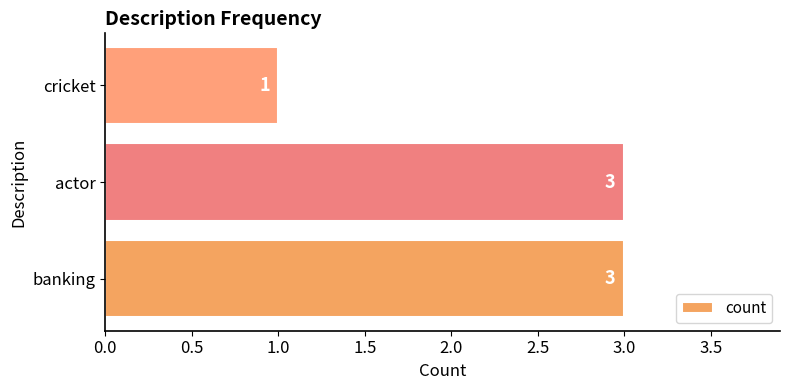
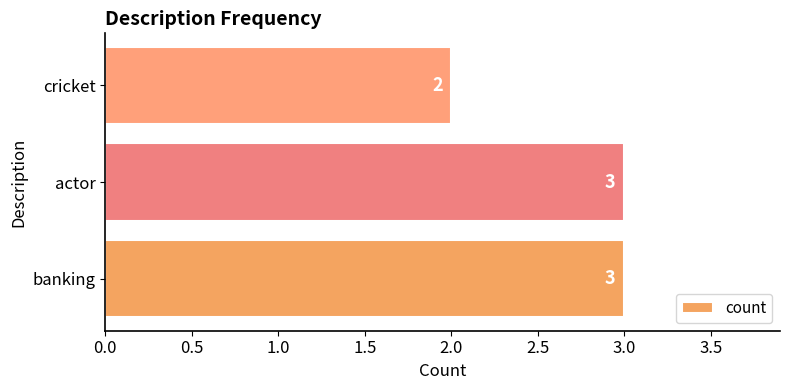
cricket: 1 -> 2
